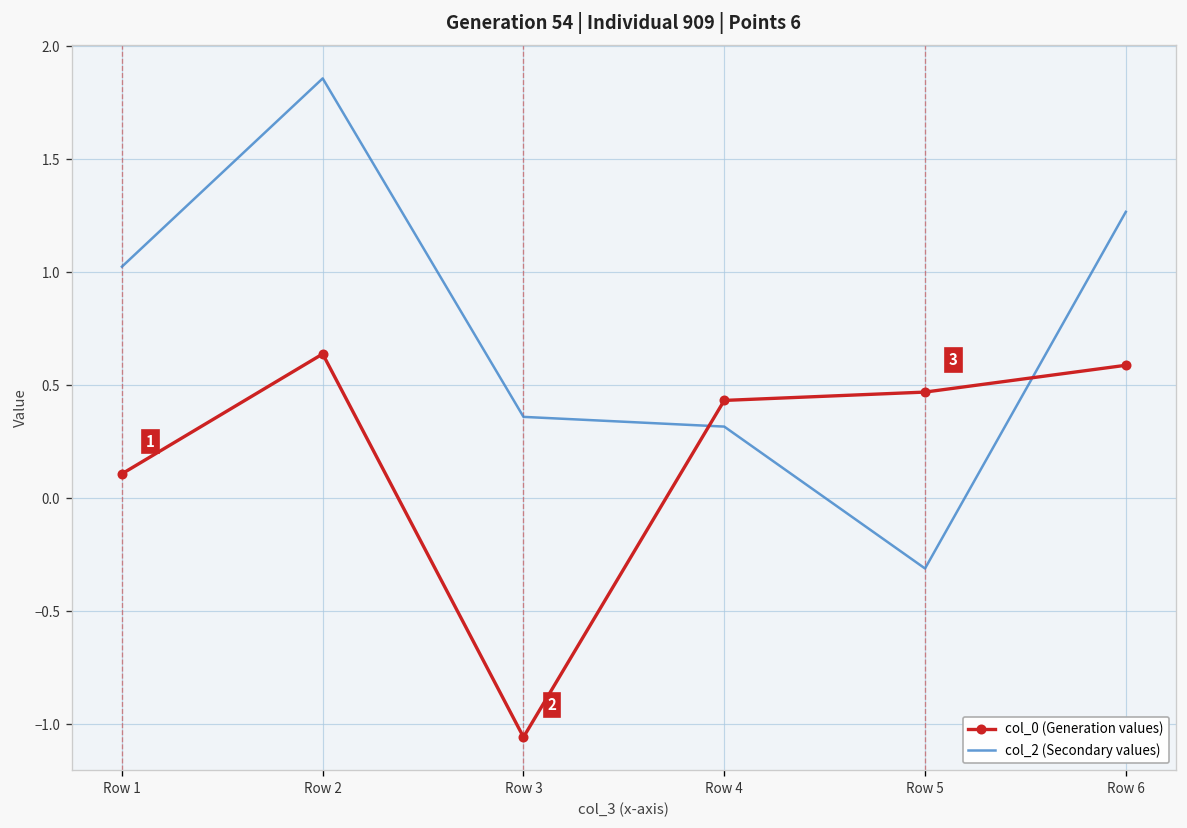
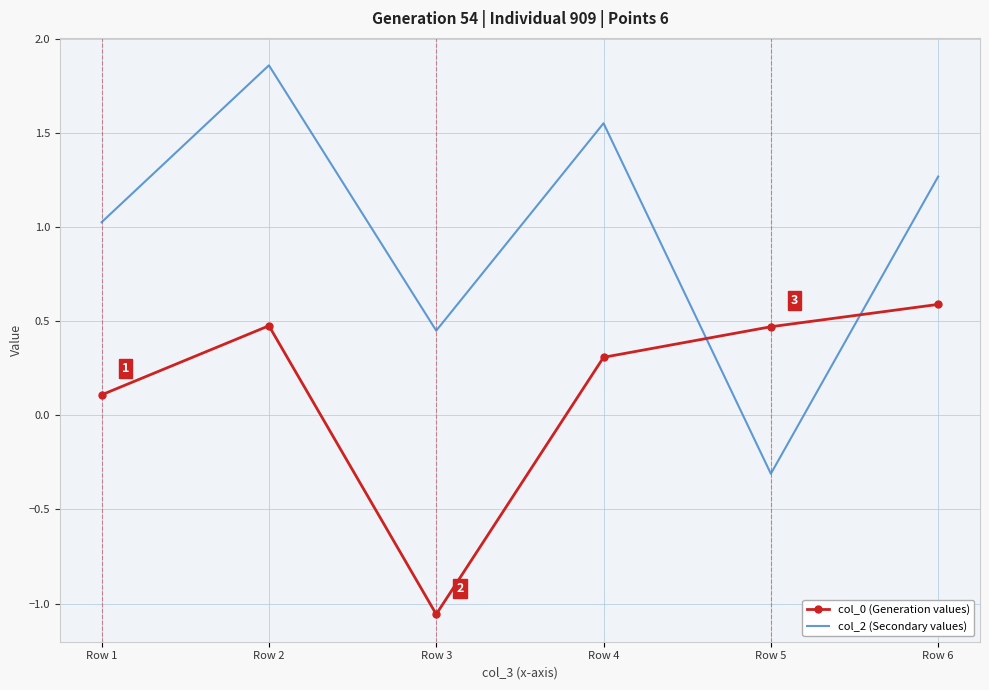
col_0 (Generation values), Row 2: 0.64 -> 0.48
col_2 (Secondary values), Row 3: 0.36 -> 0.45
col_0 (Generation values), Row 4: 0.43 -> 0.31
col_2 (Secondary values), Row 4: 0.32 -> 1.55
